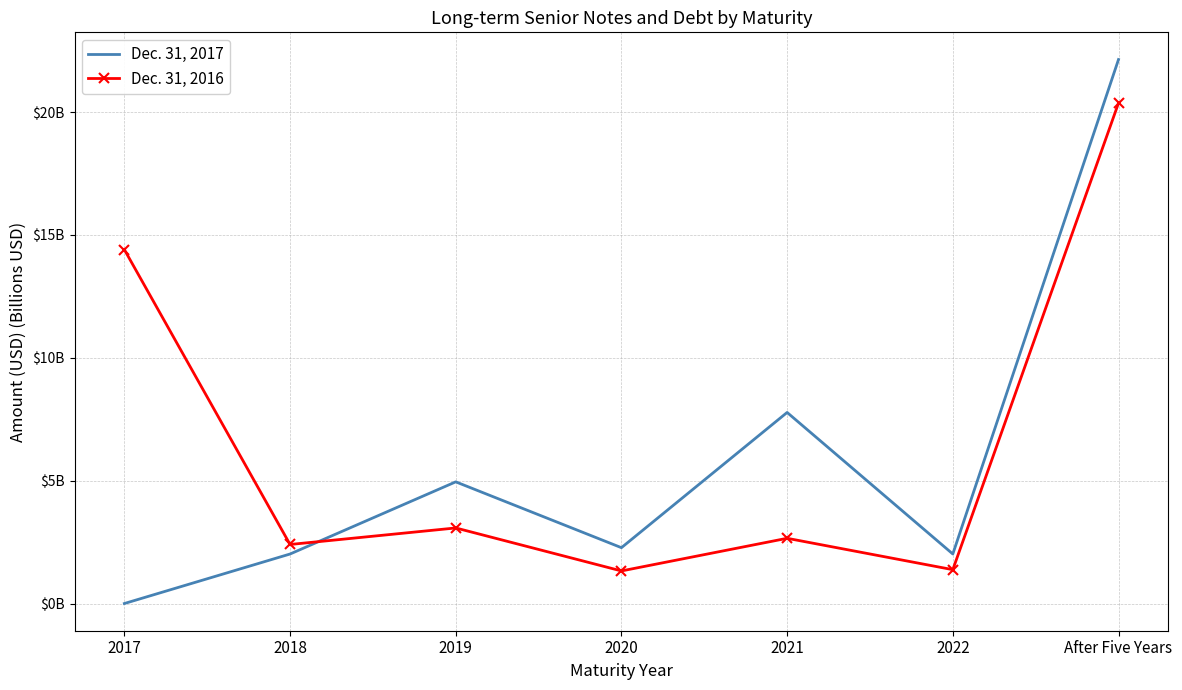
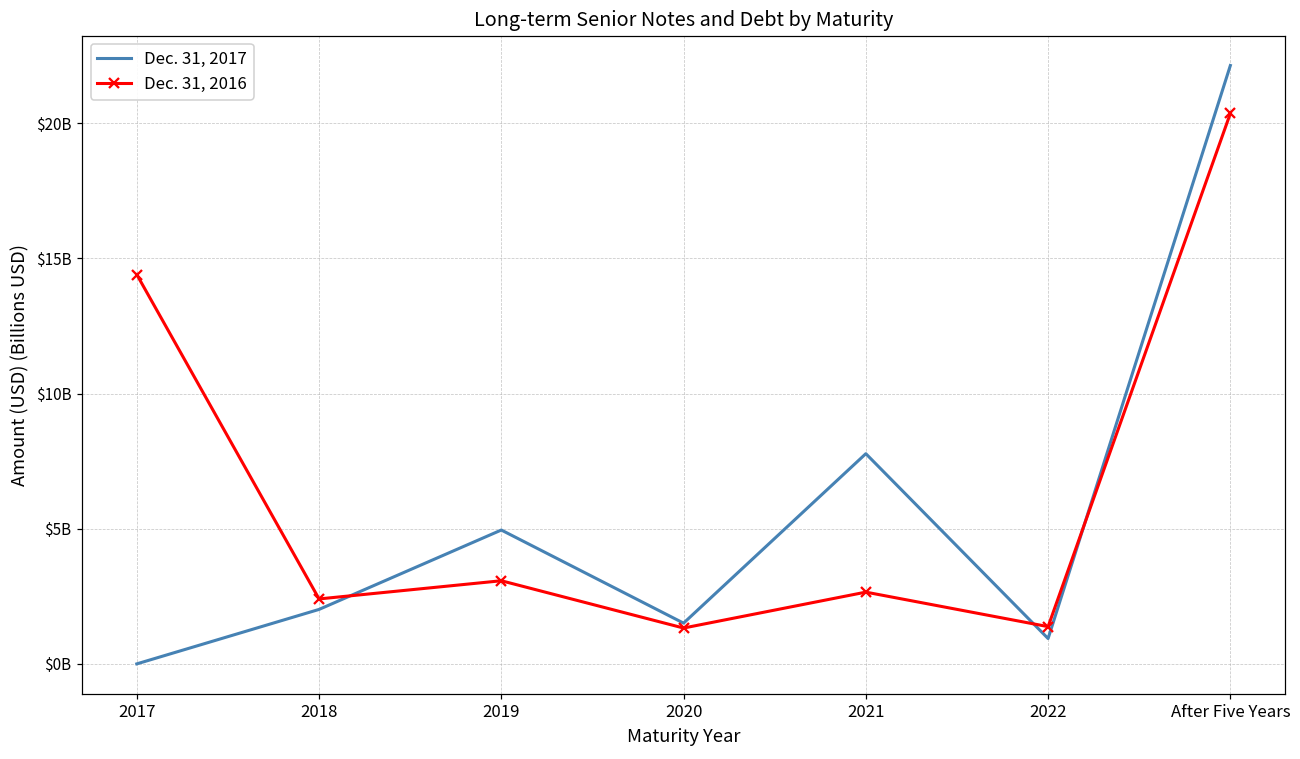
Dec. 31, 2017, 2020: $2300000000 -> $1500000000
Dec. 31, 2017, 2022: $2000000000 -> $900000000
